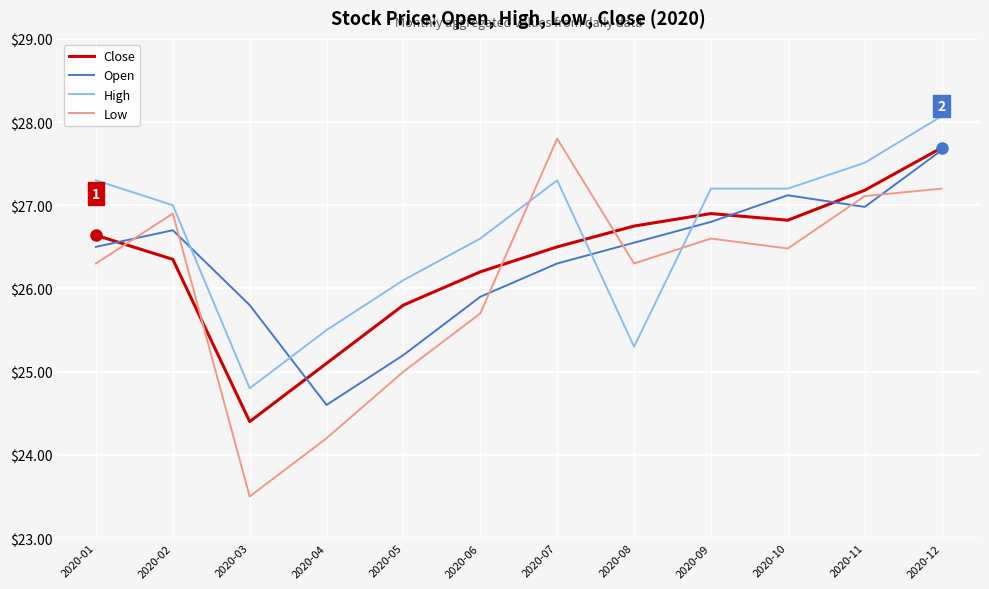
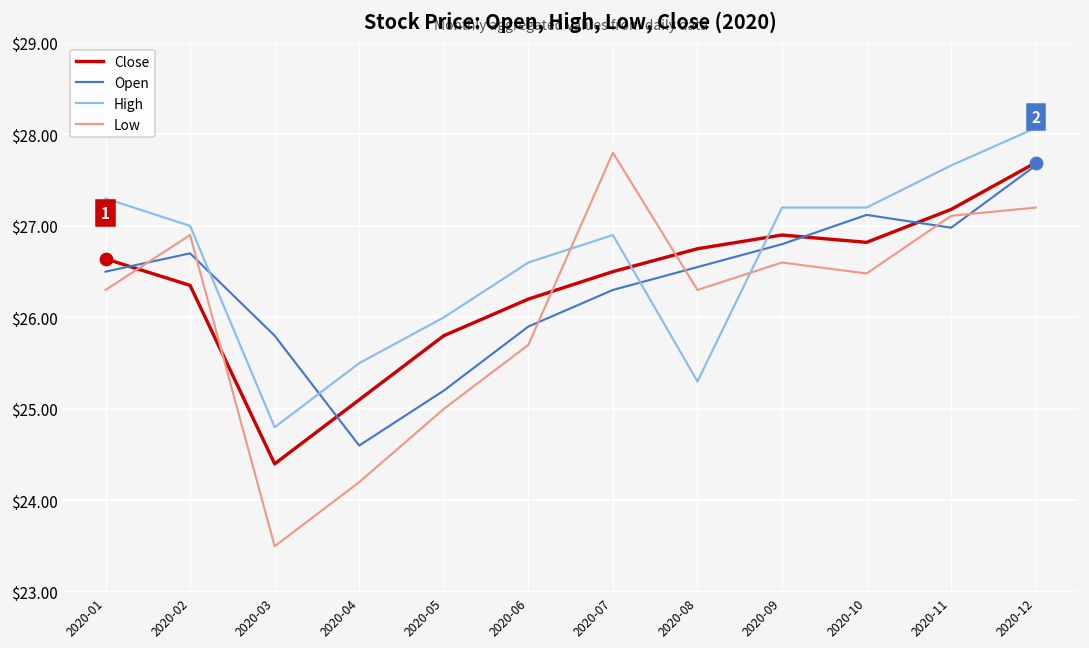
High, 2020-05: $26.1 -> $26.0
High, 2020-07: $27.3 -> $26.9
High, 2020-11: $27.5 -> $27.7
